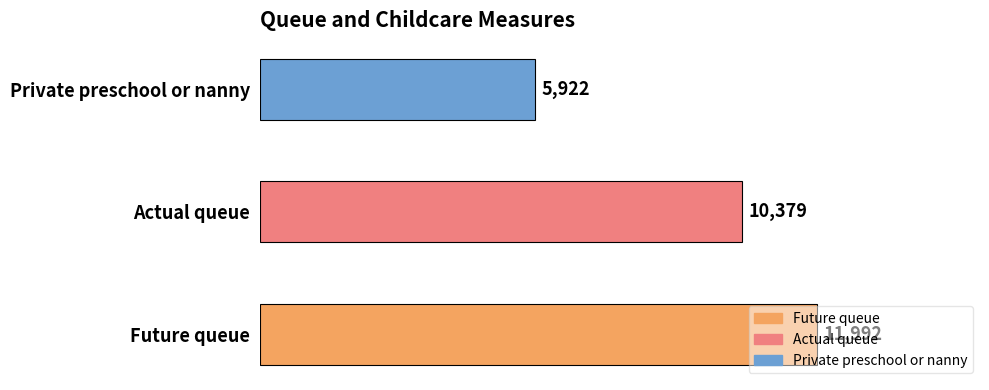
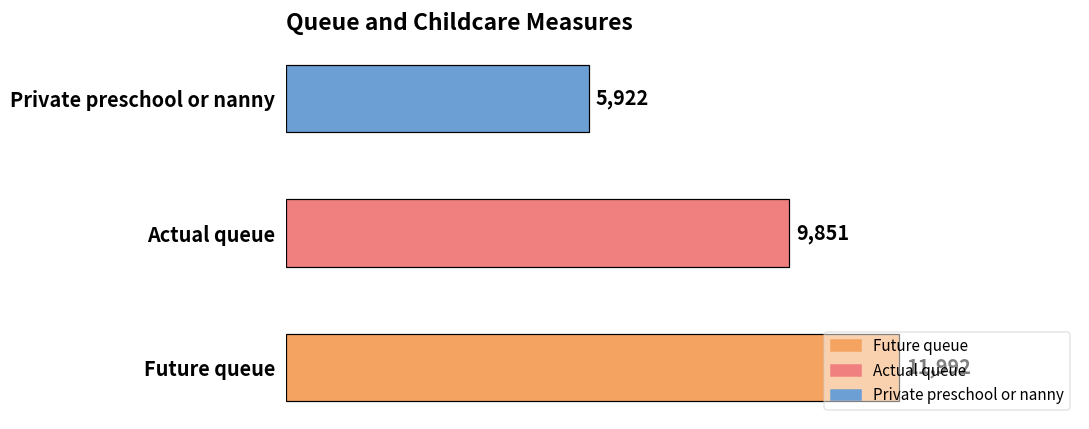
Actual queue: 10,379 -> 9,851
